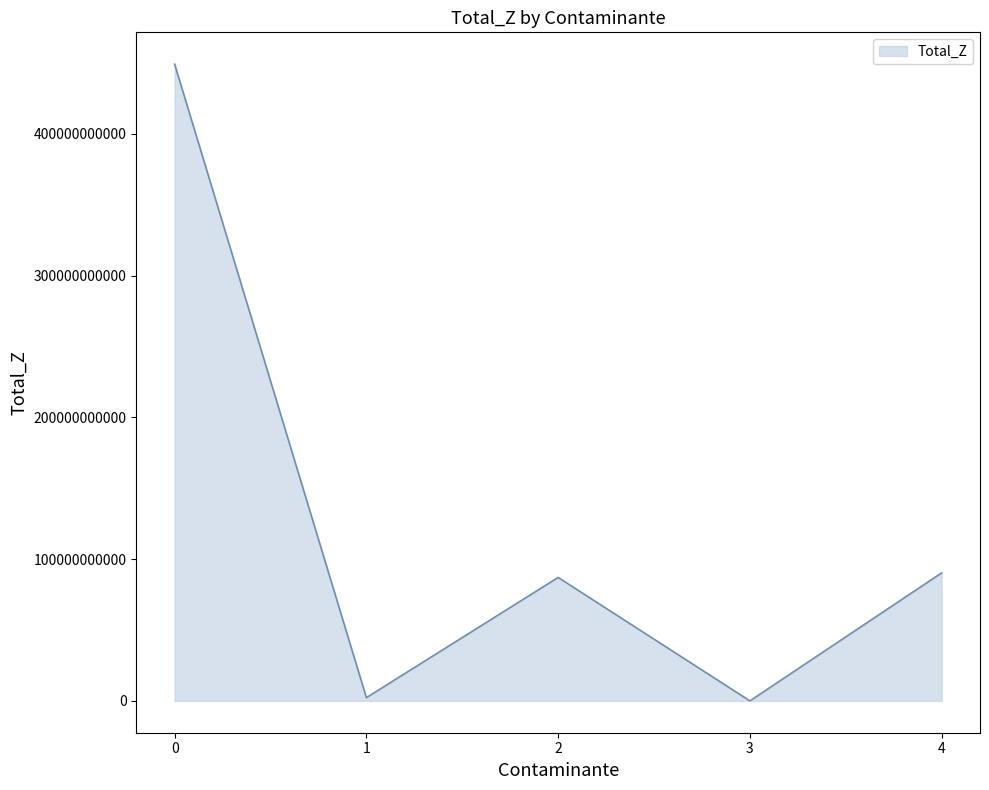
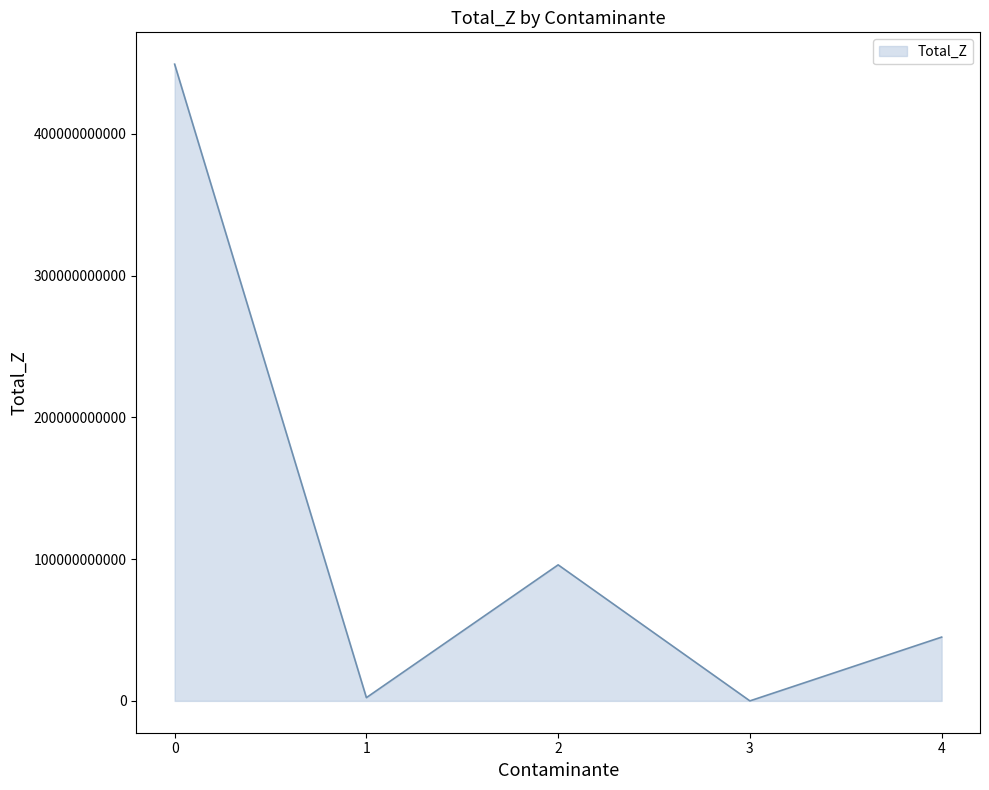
2: 87000000000 -> 96000000000
4: 90000000000 -> 45000000000
